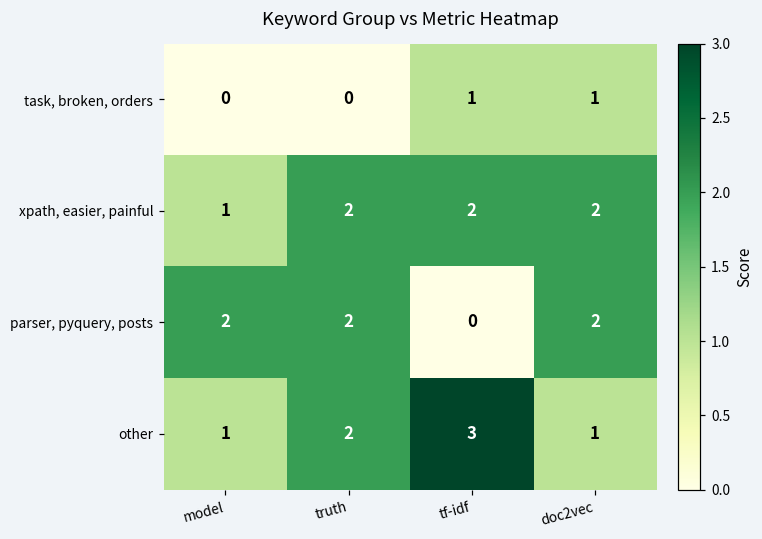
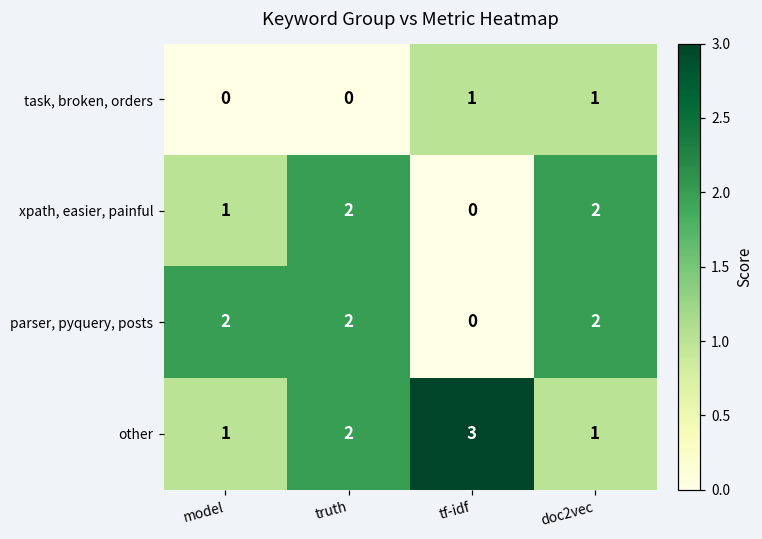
xpath, easier, painful, tf-idf: 2 -> 0
